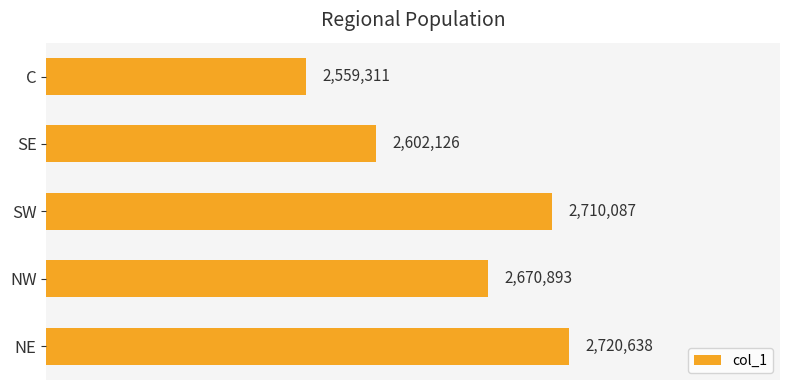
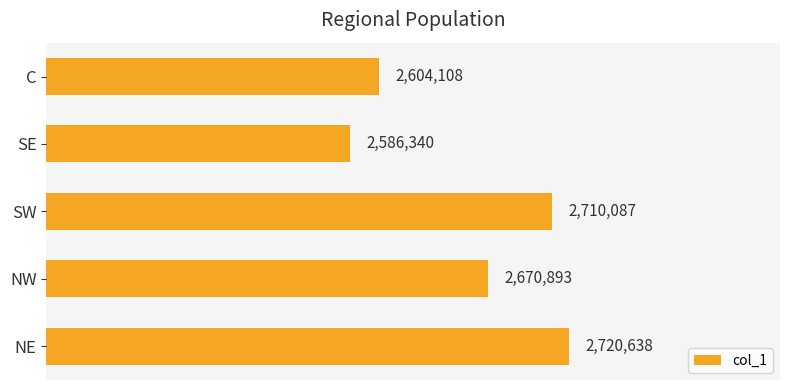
C: 2,559,311 -> 2,604,108
SE: 2,602,126 -> 2,586,340
